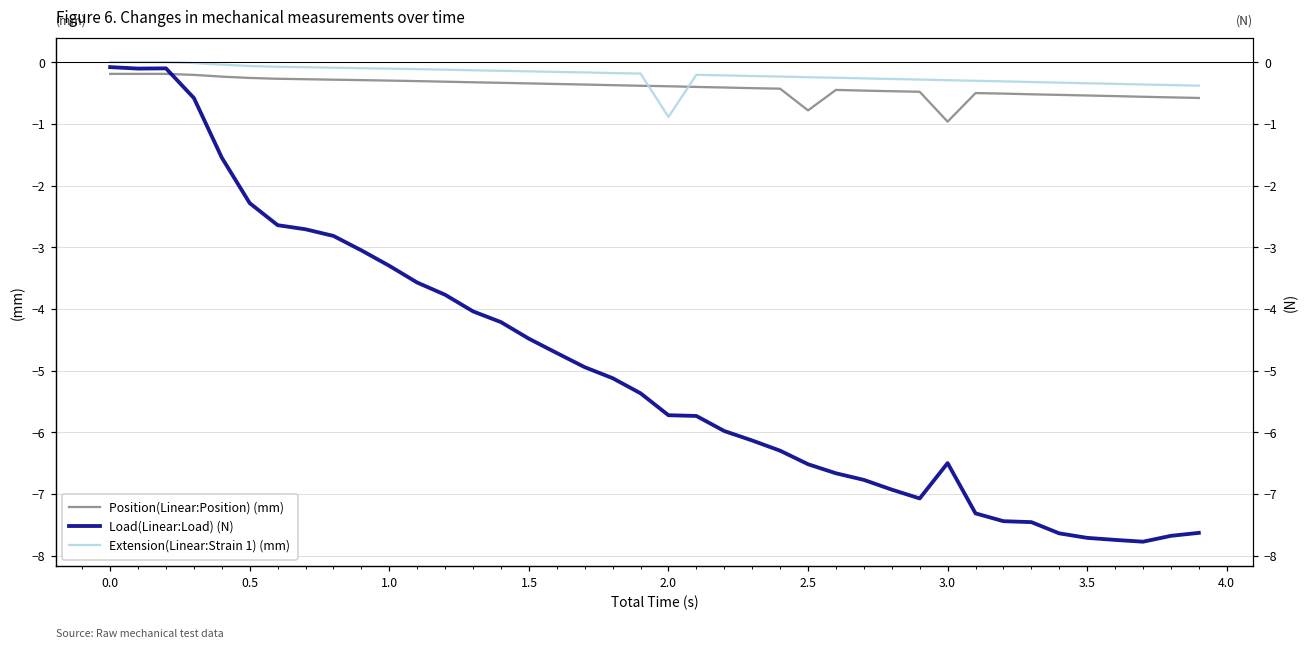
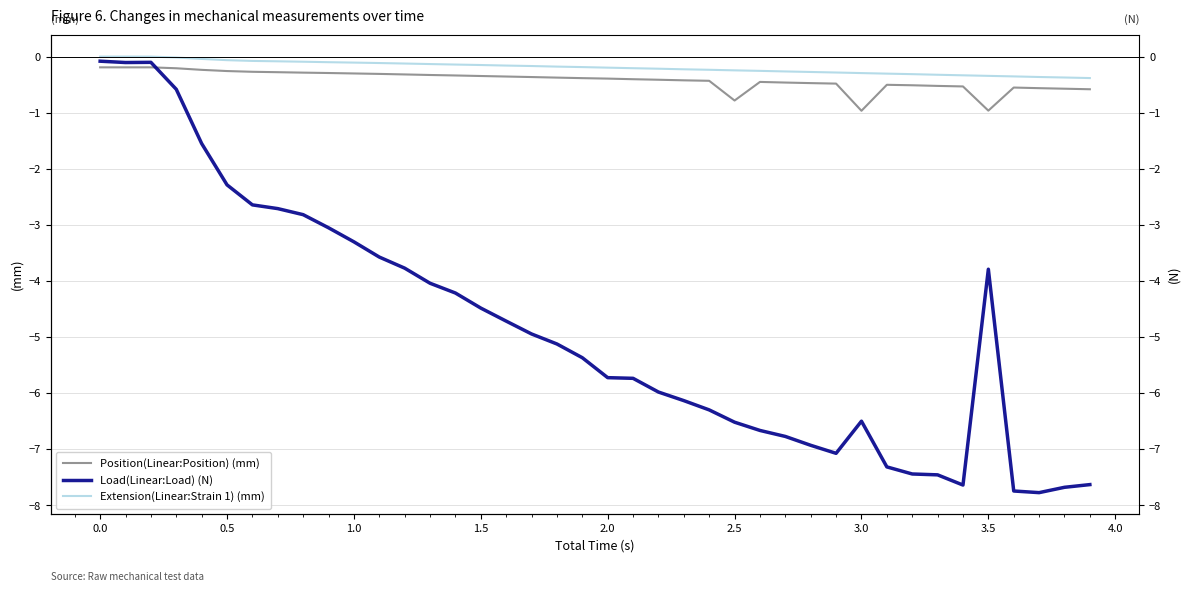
Extension(Linear:Strain 1) (mm), 2.0: -0.9 -> -0.2
Position(Linear:Position) (mm), 3.5: -0.5 -> -1.0
Load(Linear:Load) (N), 3.5: -7.7 -> -3.8
